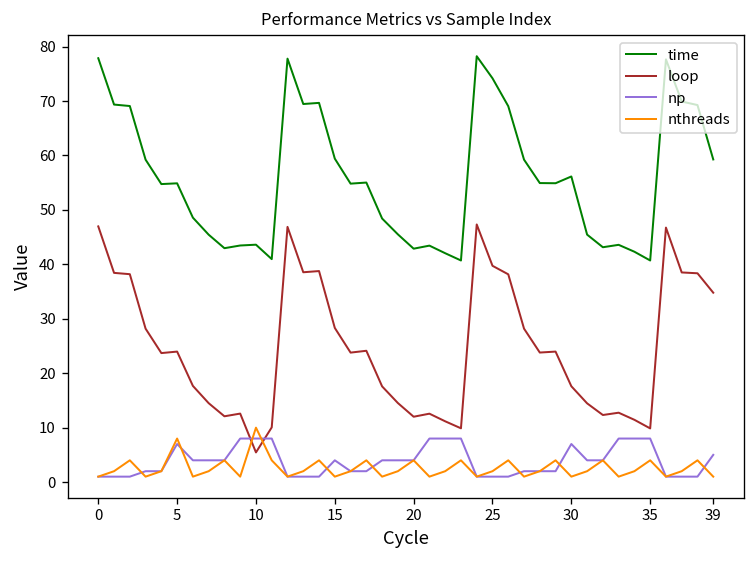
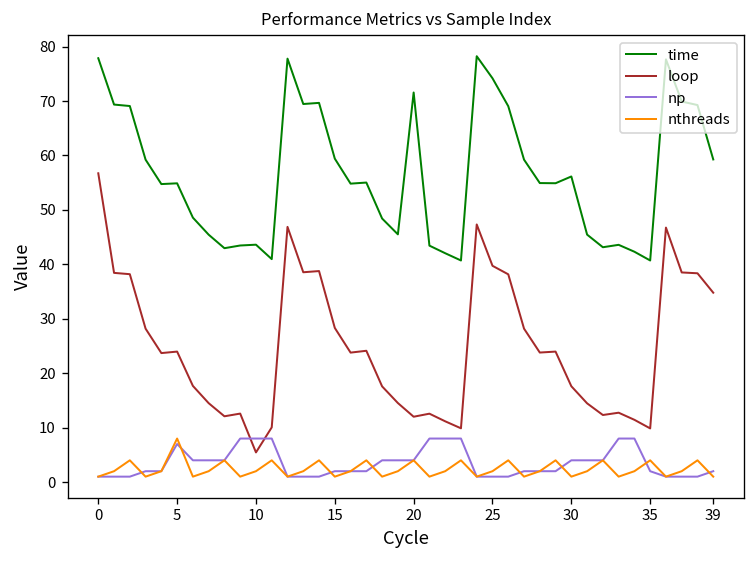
loop, 0: 47 -> 57
nthreads, 10: 10 -> 2
np, 15: 4 -> 2
time, 20: 43 -> 72
np, 30: 7 -> 4
np, 35: 8 -> 2
np, 39: 5 -> 2
